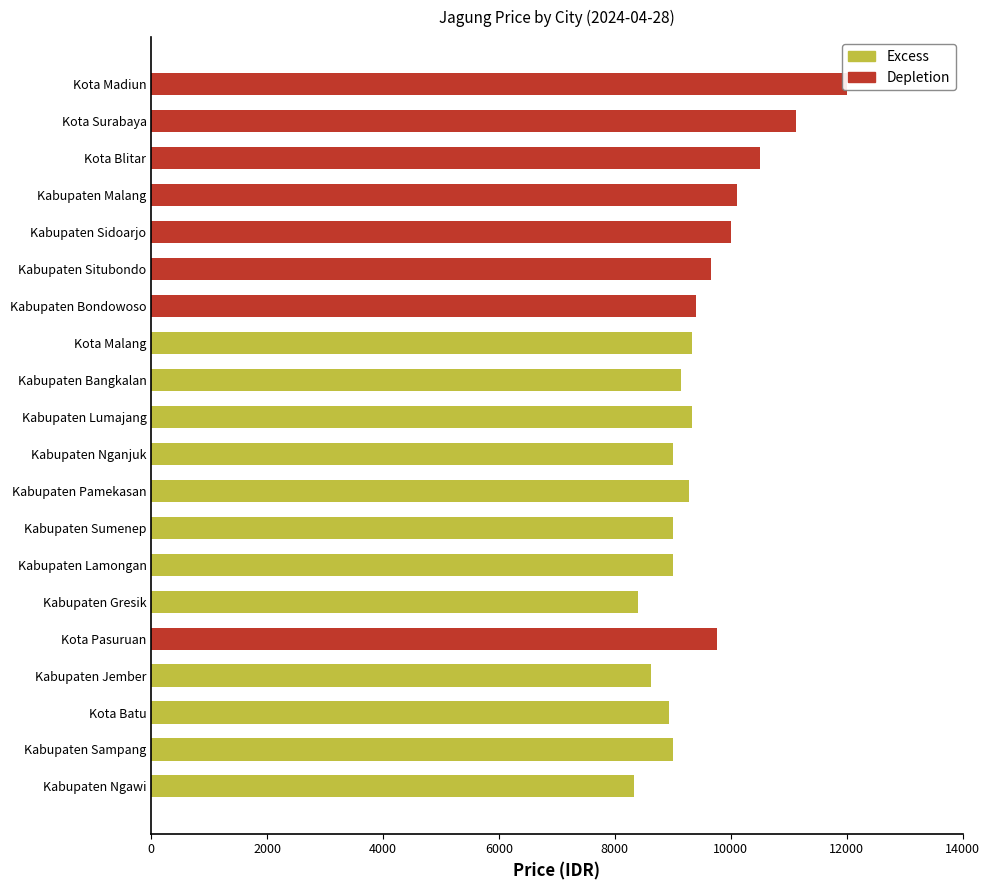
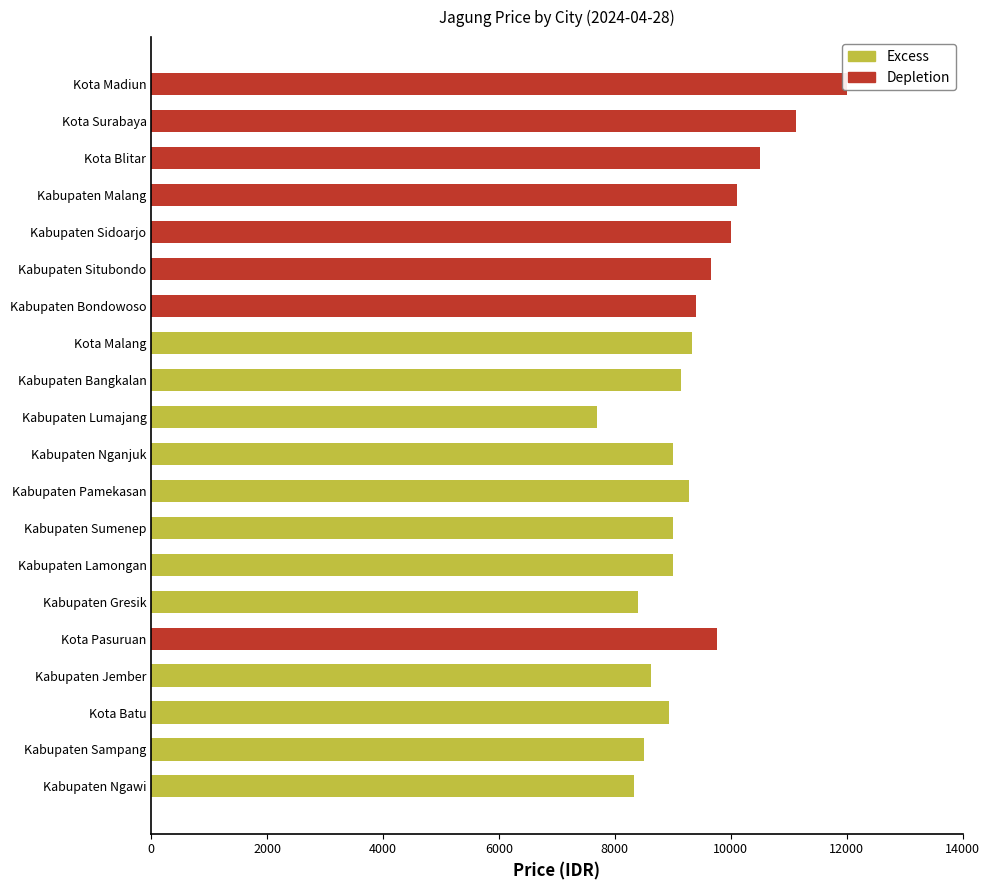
Kabupaten Lumajang: 9300 -> 7700
Kabupaten Sampang: 9000 -> 8500
